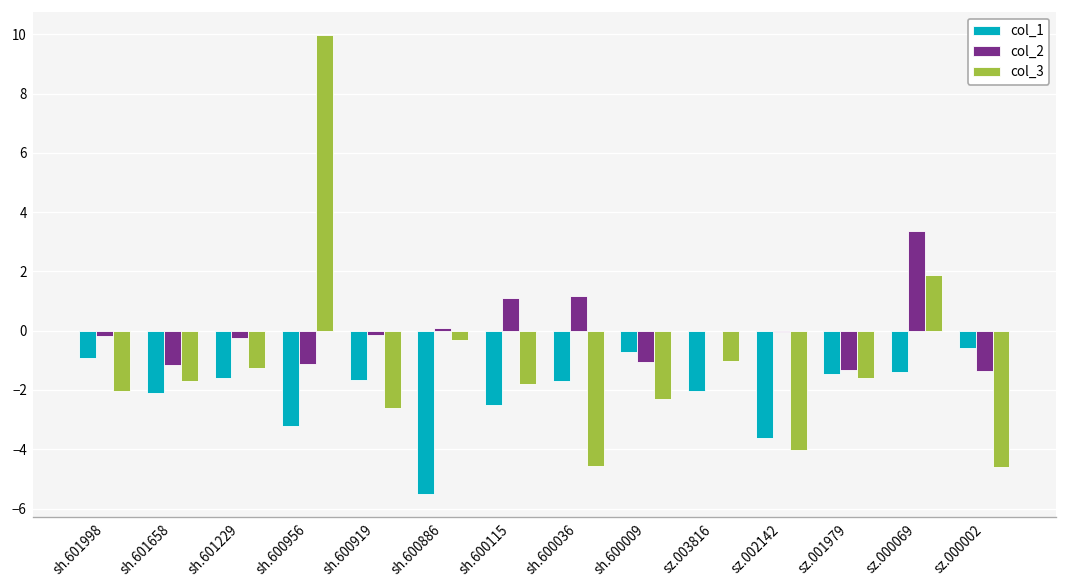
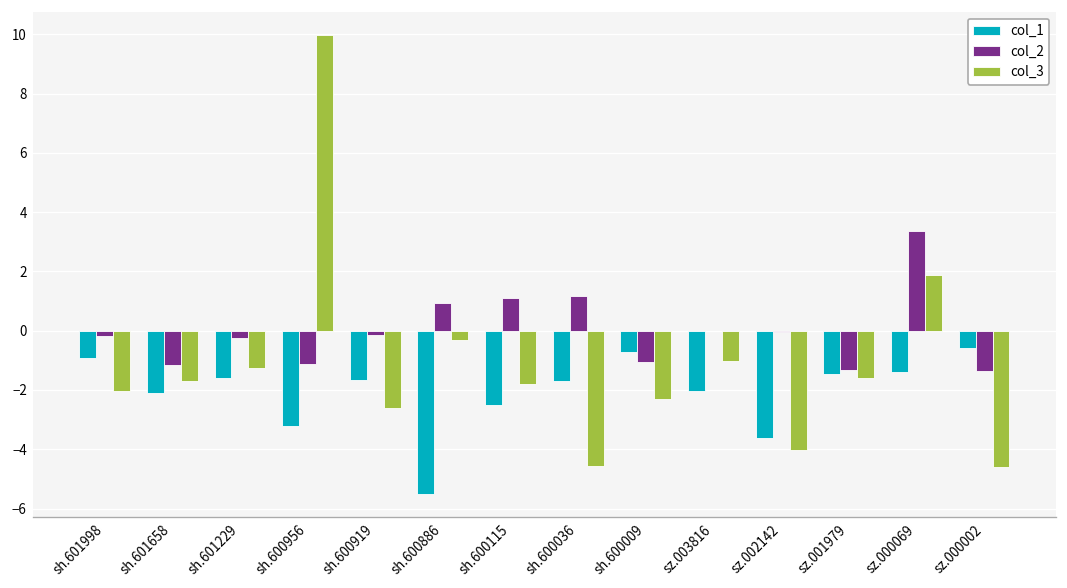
col_2, sh.600886: 0.1 -> 0.9
